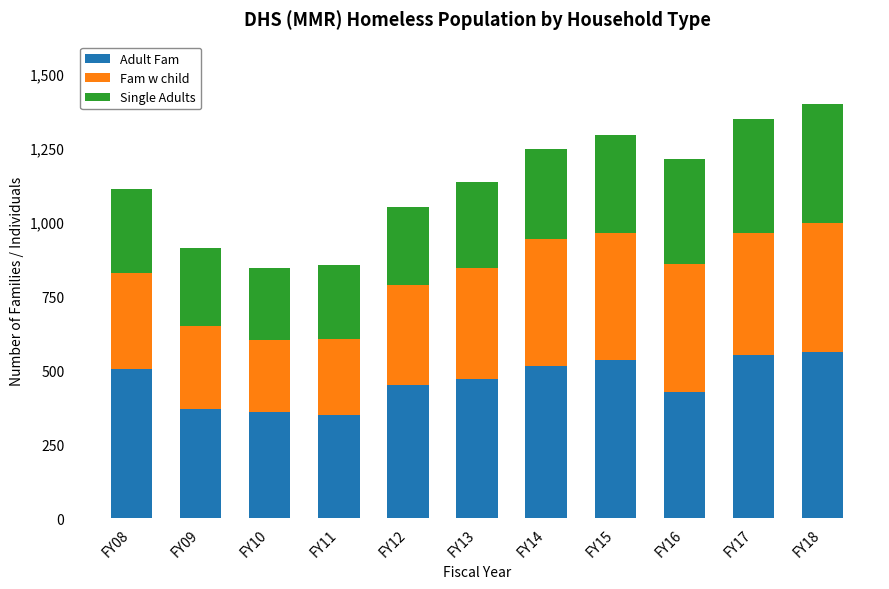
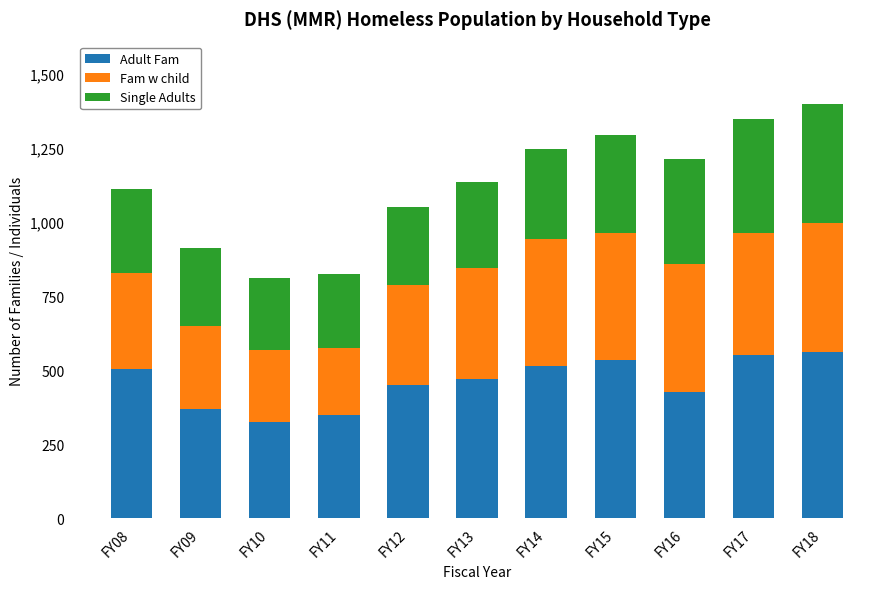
Adult Fam, FY10: 360 -> 330
Fam w child, FY11: 260 -> 230
